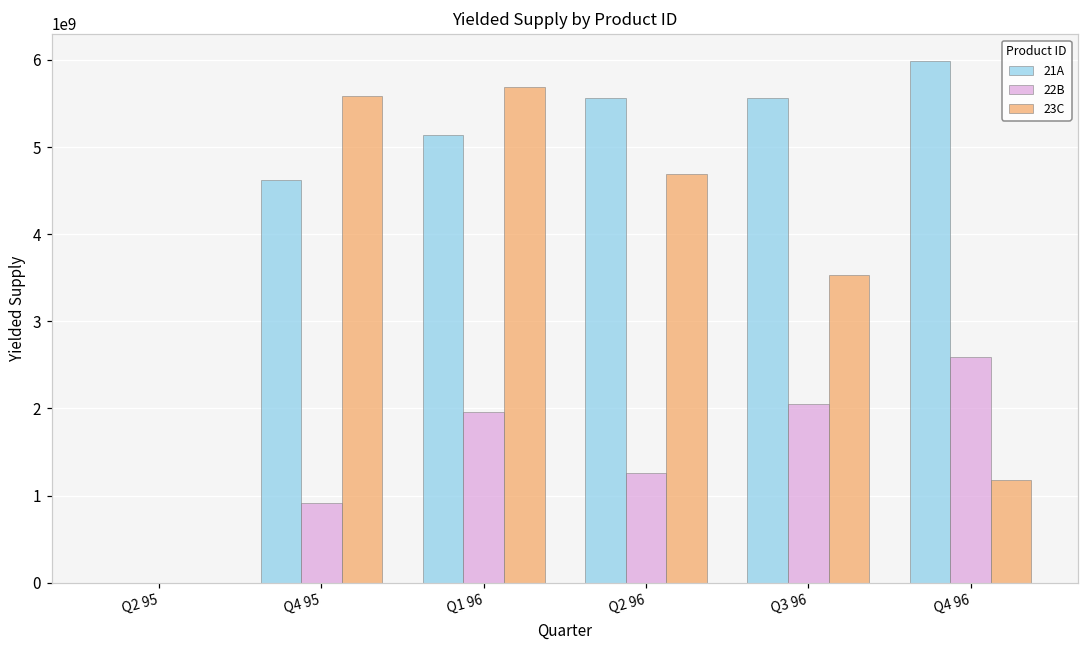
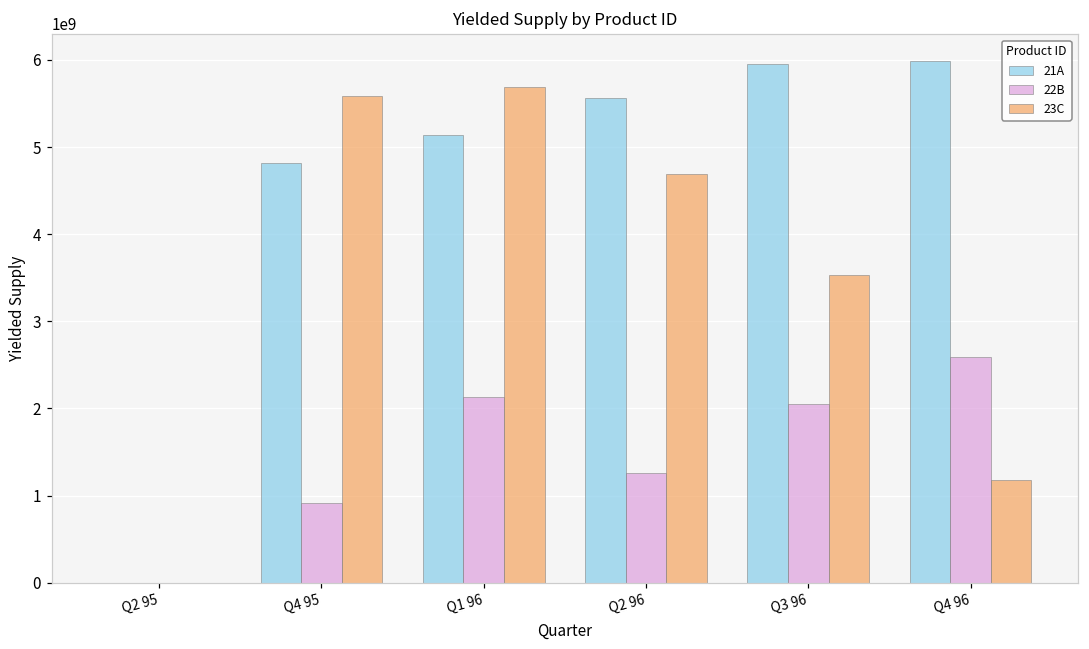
21A, Q4 95: 4600000000 -> 4800000000
22B, Q1 96: 2000000000 -> 2100000000
21A, Q3 96: 5600000000 -> 6000000000
